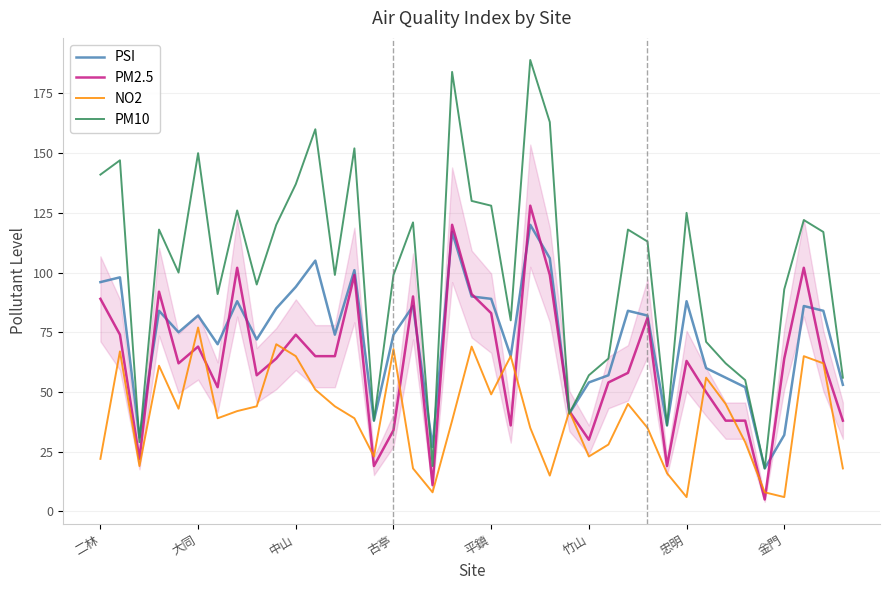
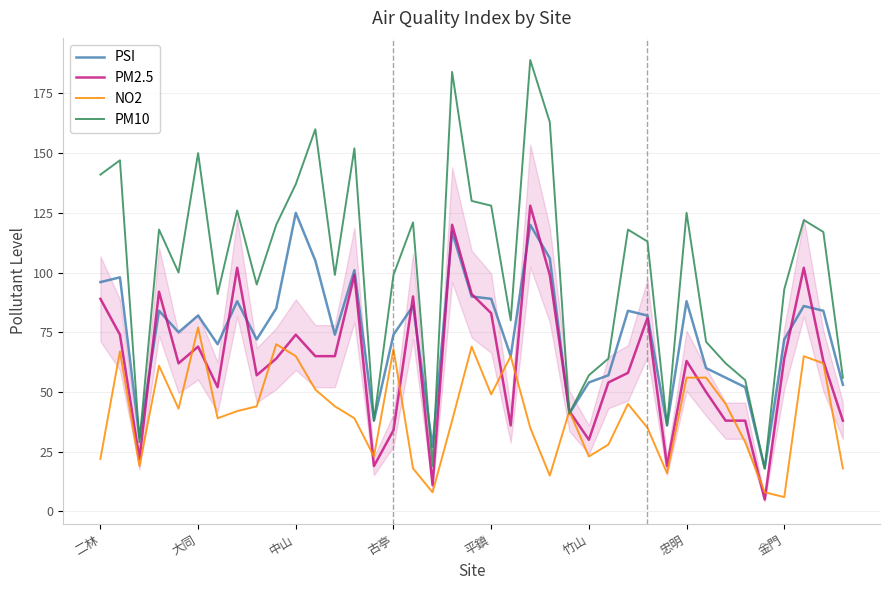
PSI, 中山: 94 -> 125
NO2, 忠明: 6 -> 56
PSI, 金門: 32 -> 72
